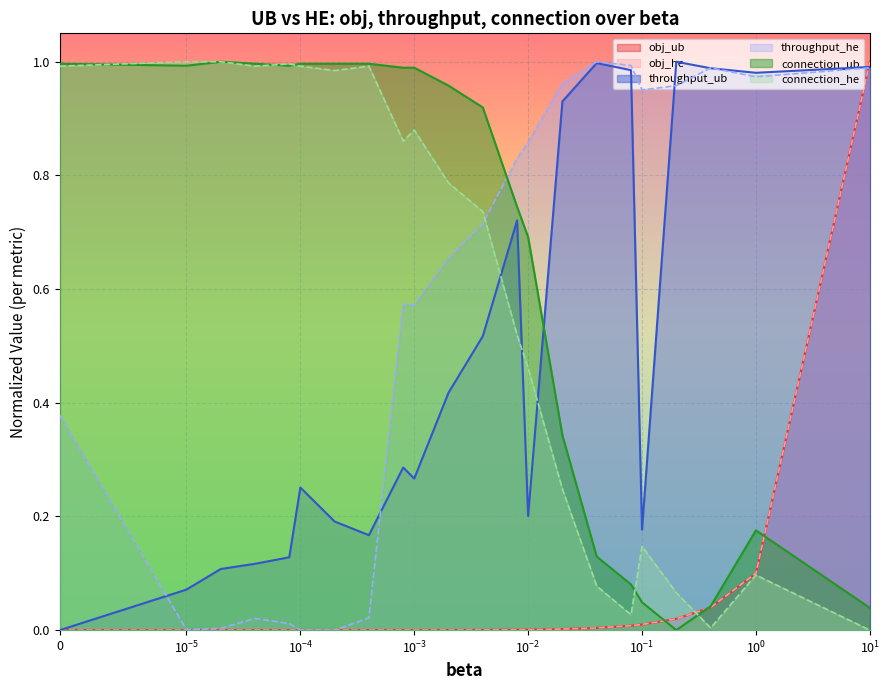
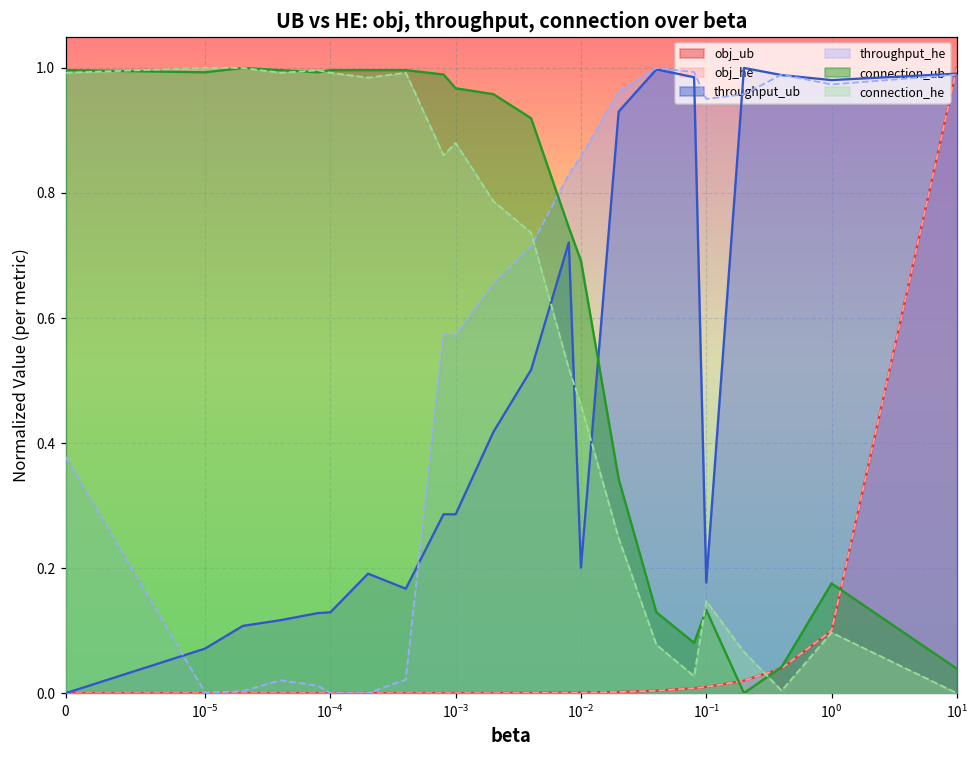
throughput_ub, 10^-4: 0.25 -> 0.13
throughput_ub, 10^-3: 0.27 -> 0.29
connection_ub, 10^-3: 0.99 -> 0.97
connection_ub, 10^-1: 0.05 -> 0.13
